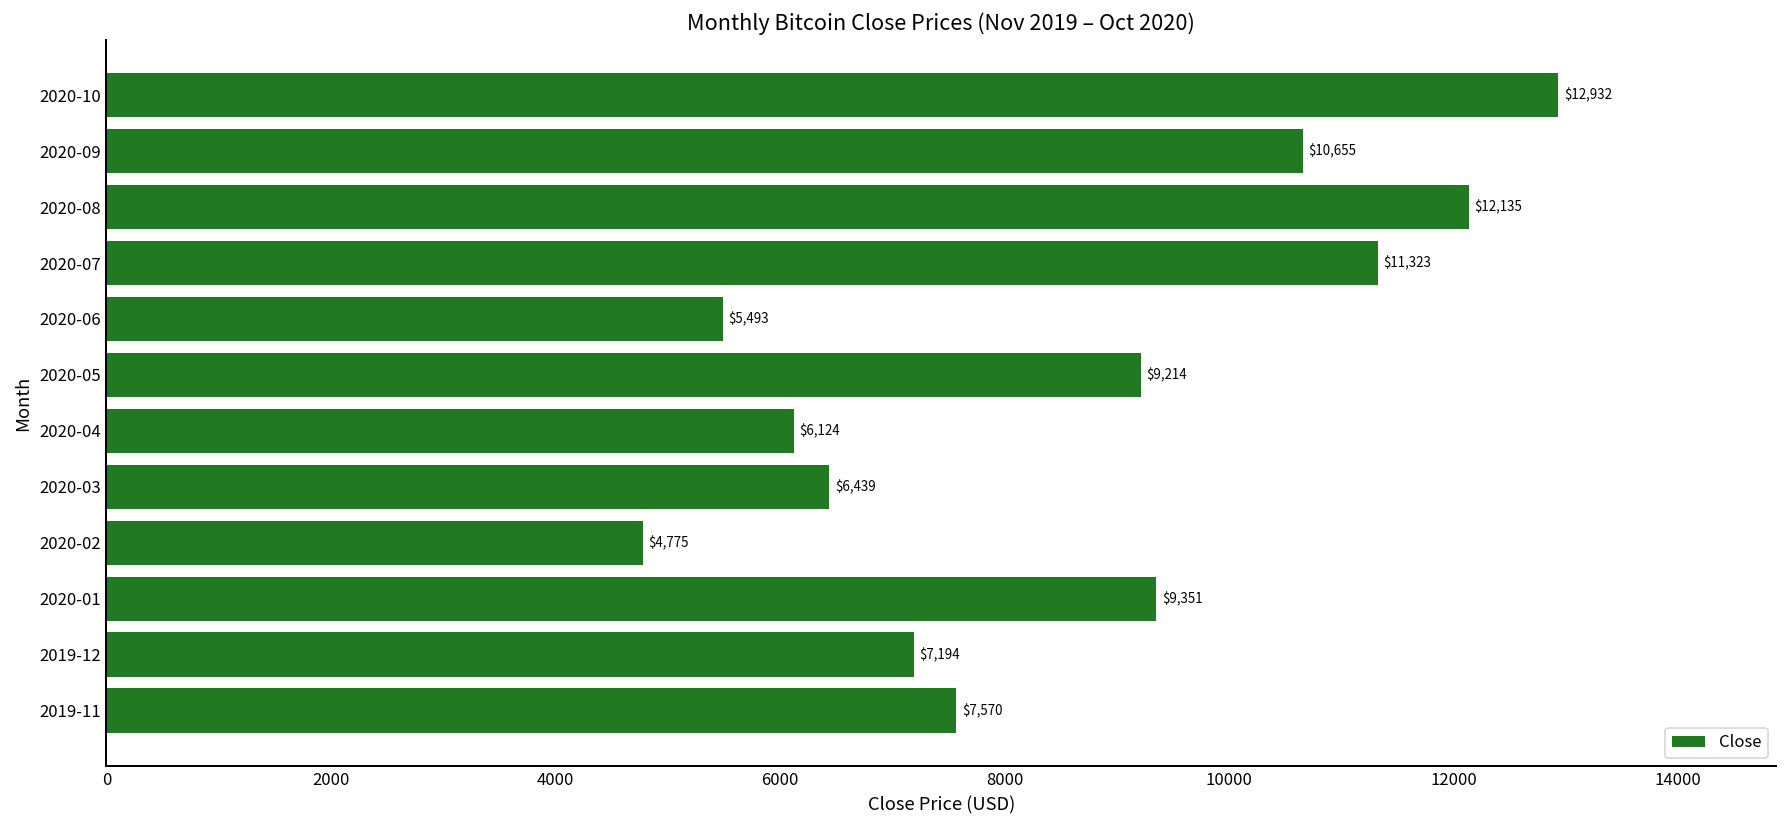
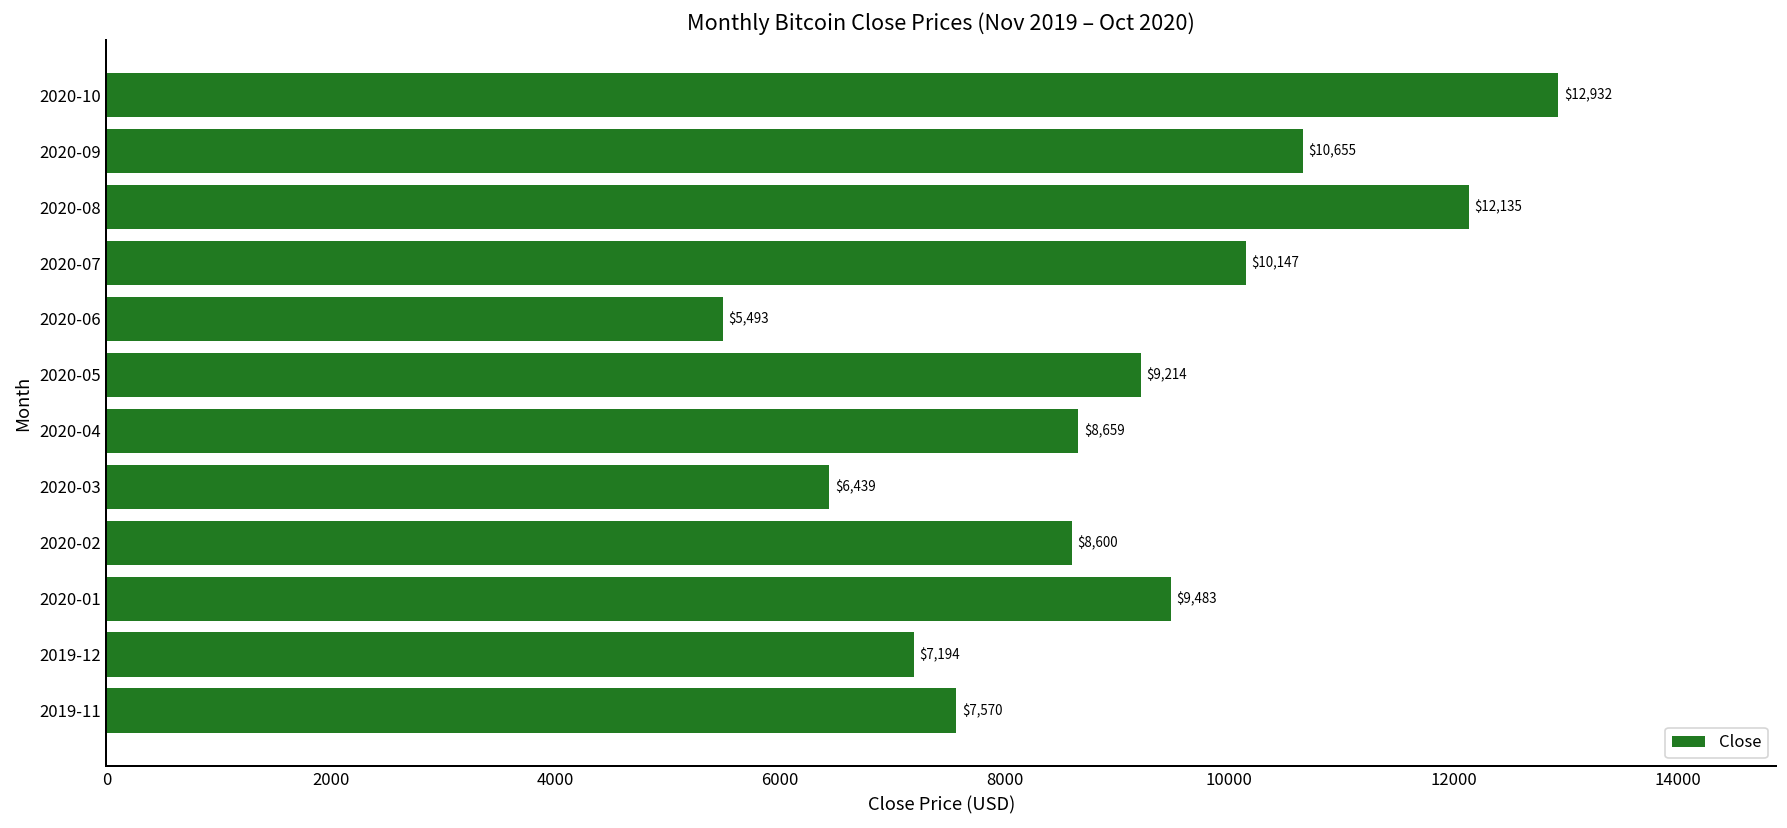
2020-07: $11,323 -> $10,147
2020-04: $6,124 -> $8,659
2020-02: $4,775 -> $8,600
2020-01: $9,351 -> $9,483
